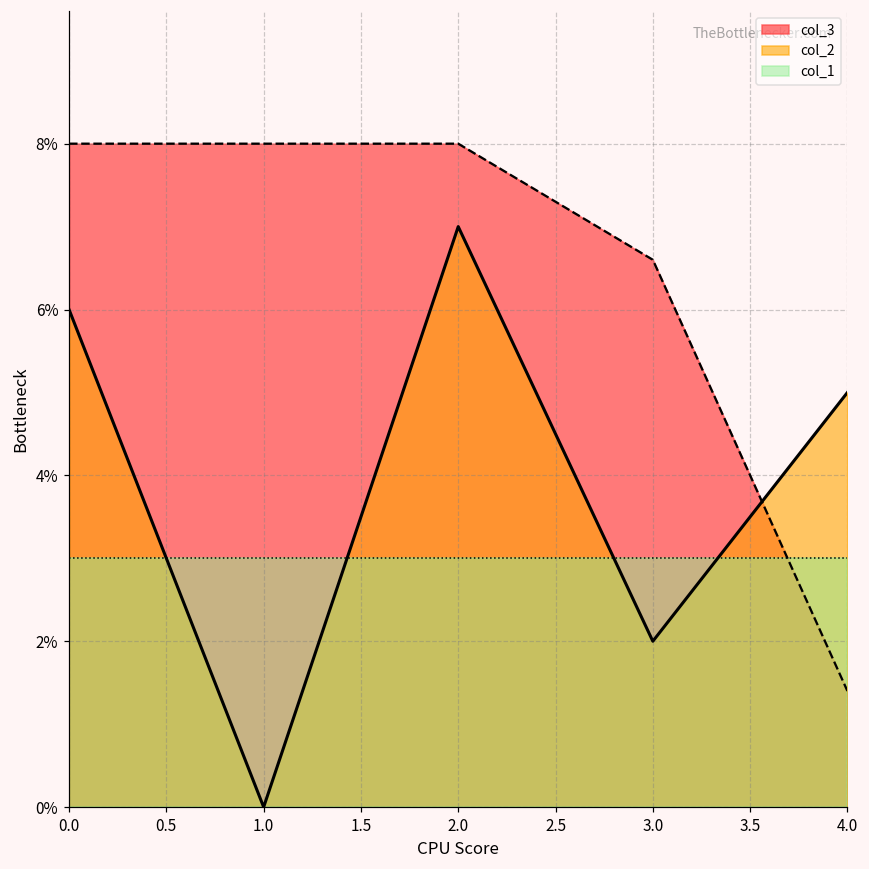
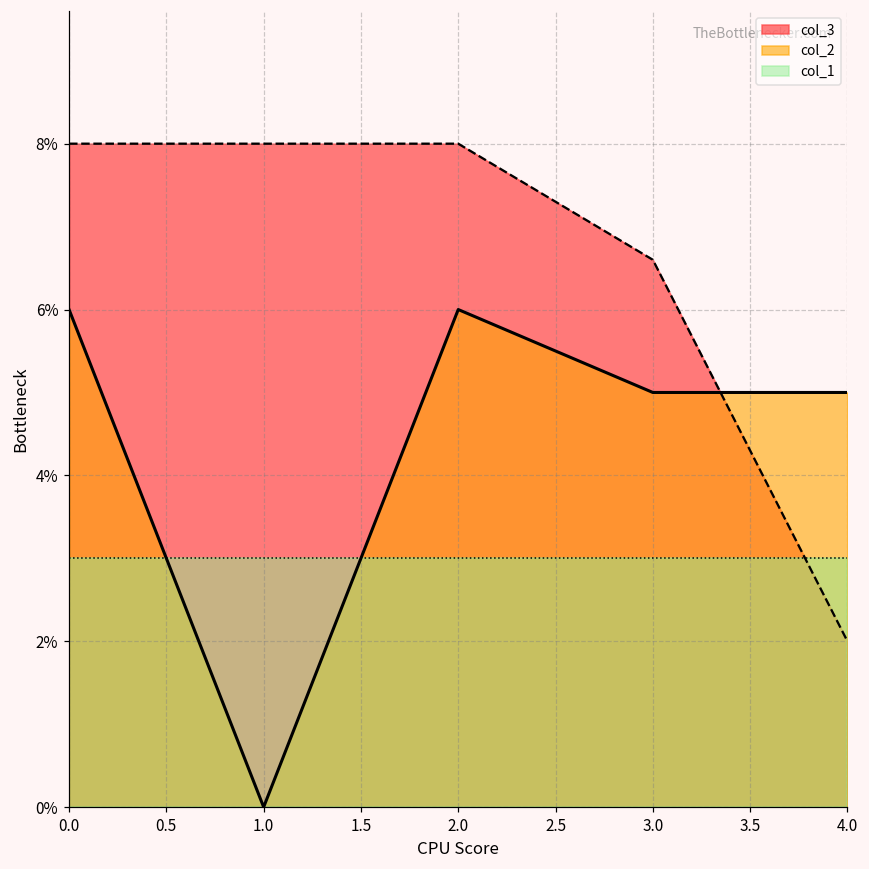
col_2, 2.0: 7% -> 6%
col_2, 3.0: 2% -> 5%
col_3, 4.0: 1.4% -> 2.0%
